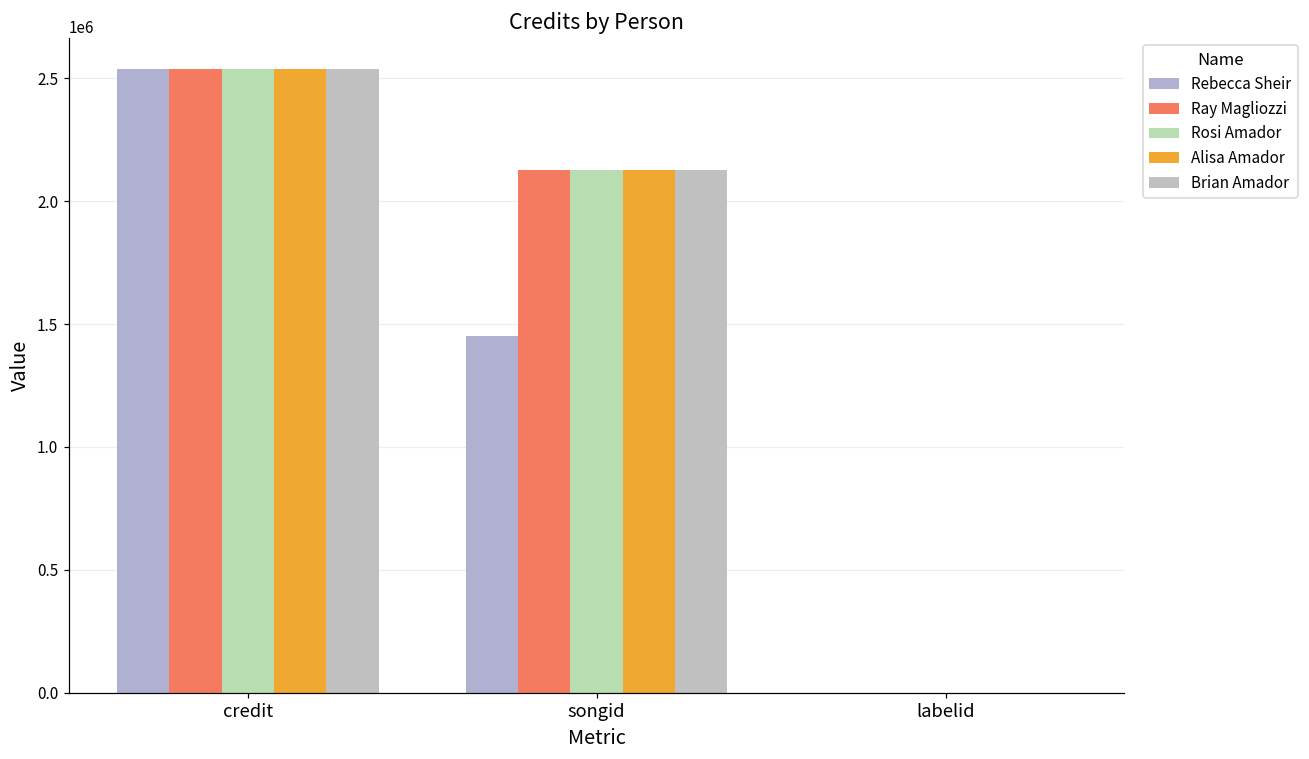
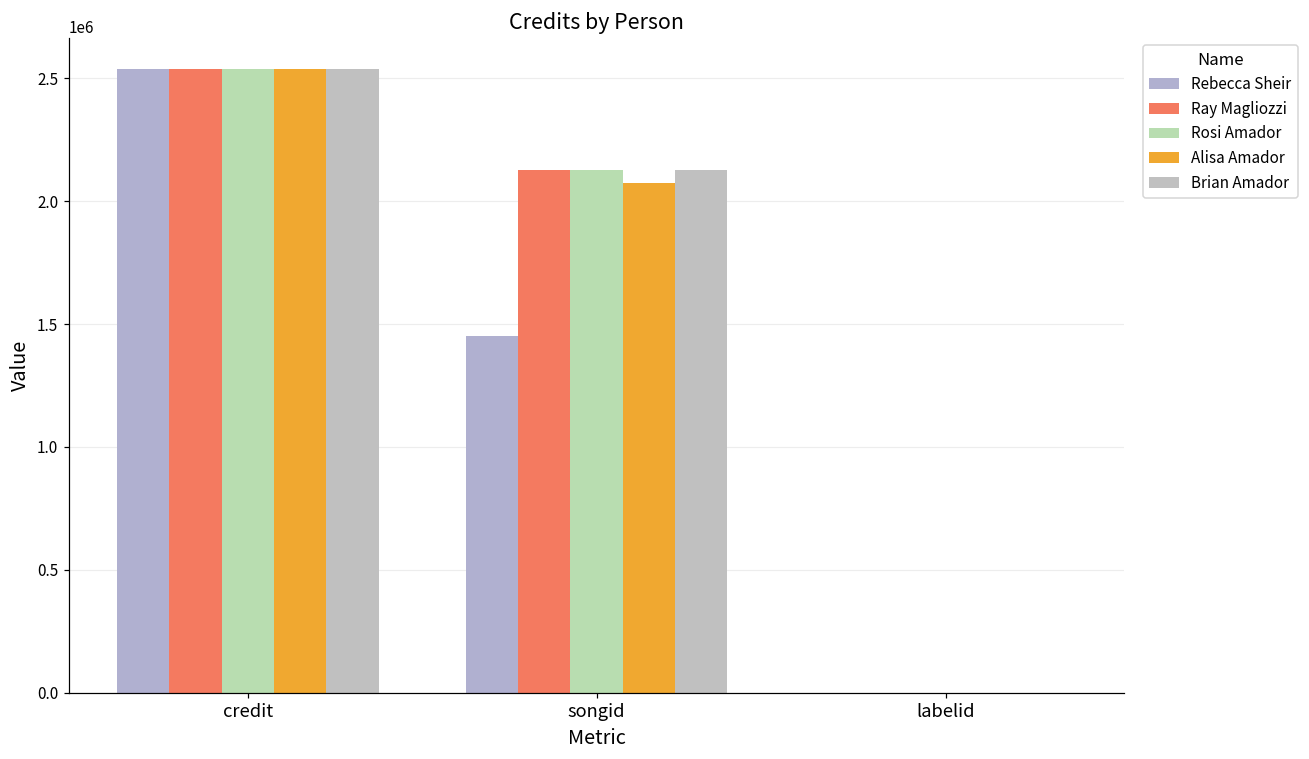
Alisa Amador, songid: 2130000 -> 2070000
